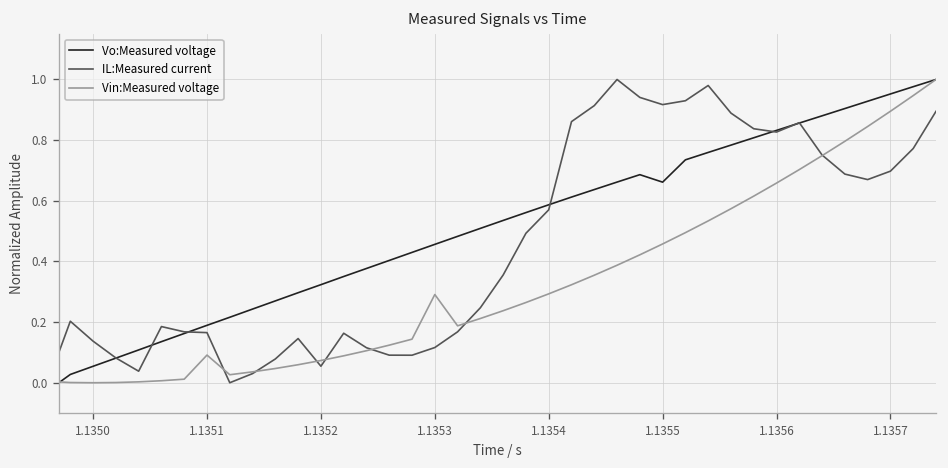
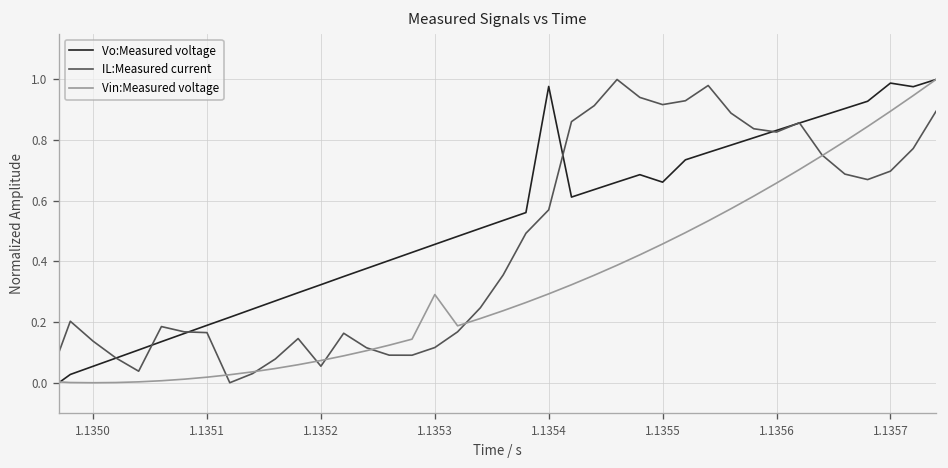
Vin:Measured voltage, 1.1351: 0.09 -> 0.02
Vo:Measured voltage, 1.1354: 0.59 -> 0.98
Vo:Measured voltage, 1.1357: 0.95 -> 0.99
